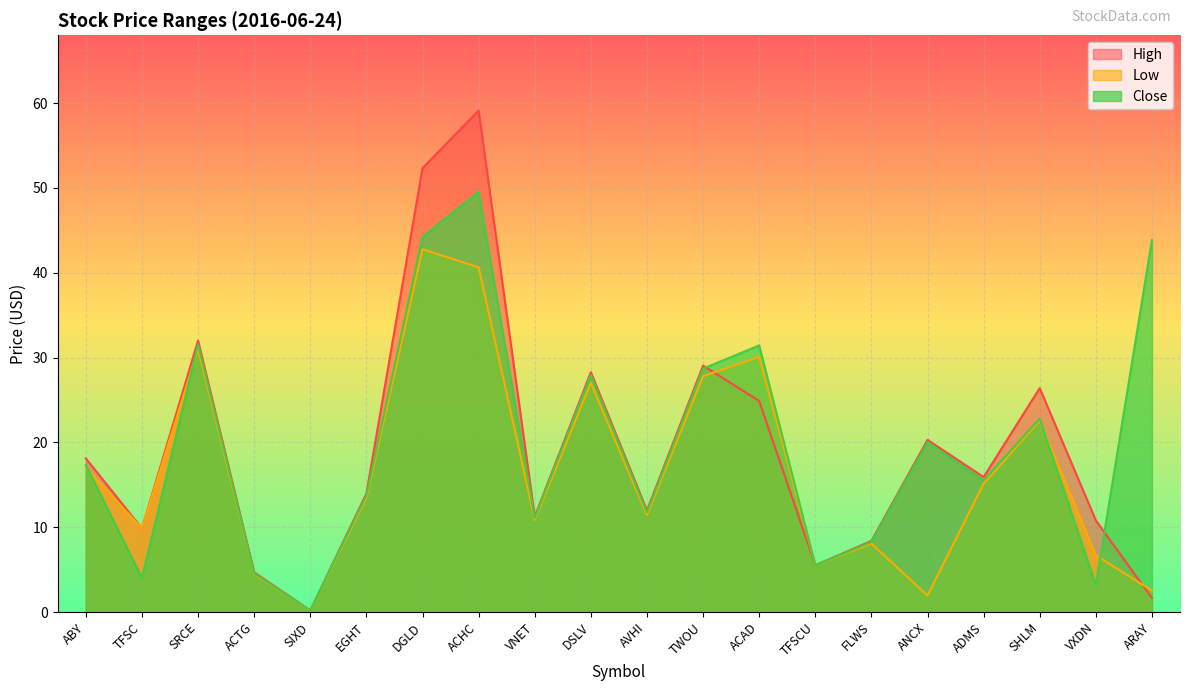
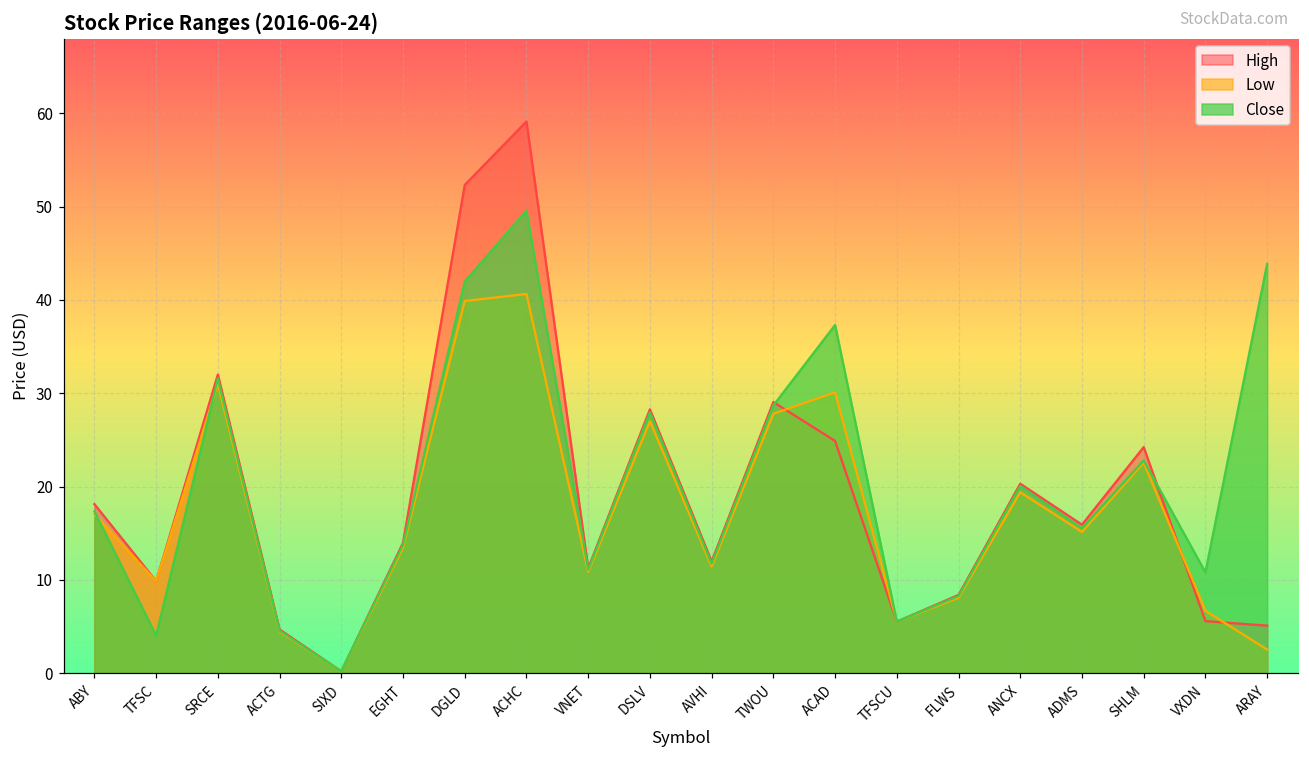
Low, DGLD: 43 -> 40
Close, DGLD: 44 -> 42
Close, ACAD: 31 -> 37
Low, ANCX: 2 -> 19
High, SHLM: 26 -> 24
High, VXDN: 11 -> 6
Close, VXDN: 3 -> 11
High, ARAY: 2 -> 5
